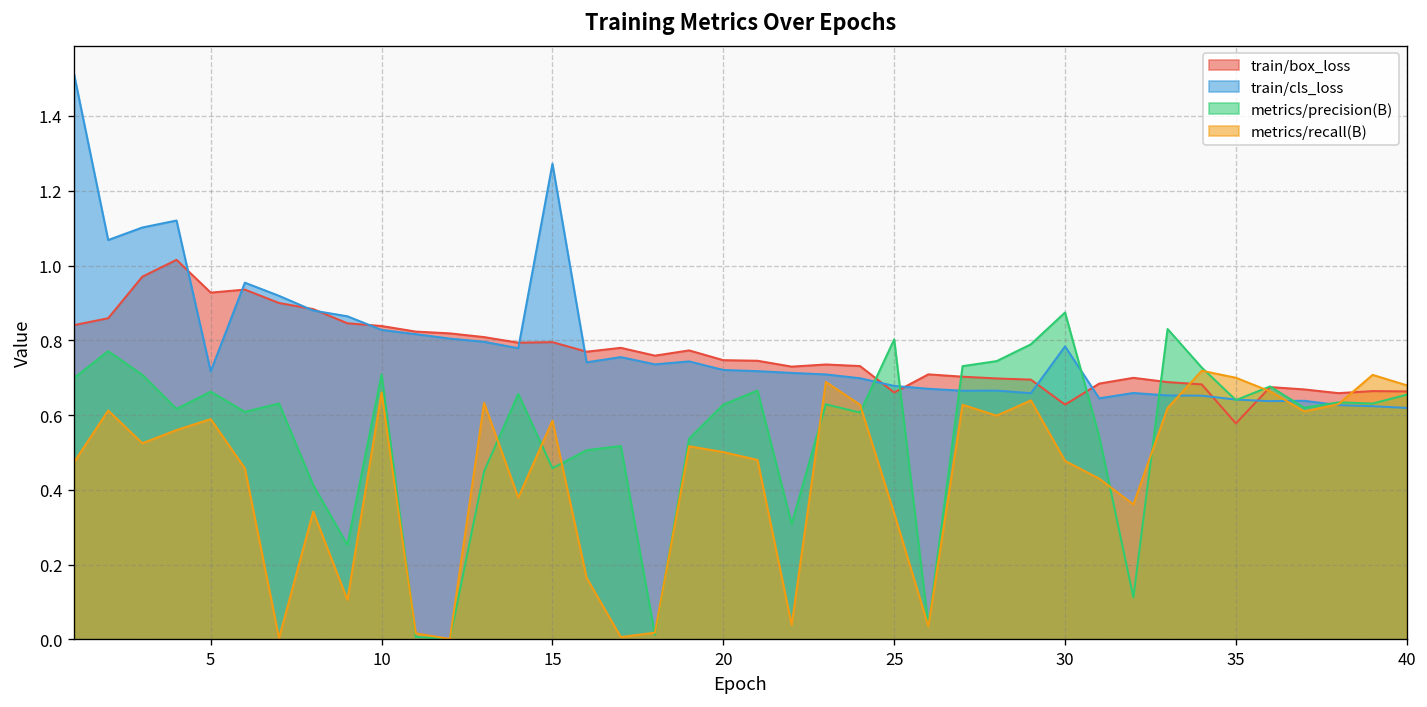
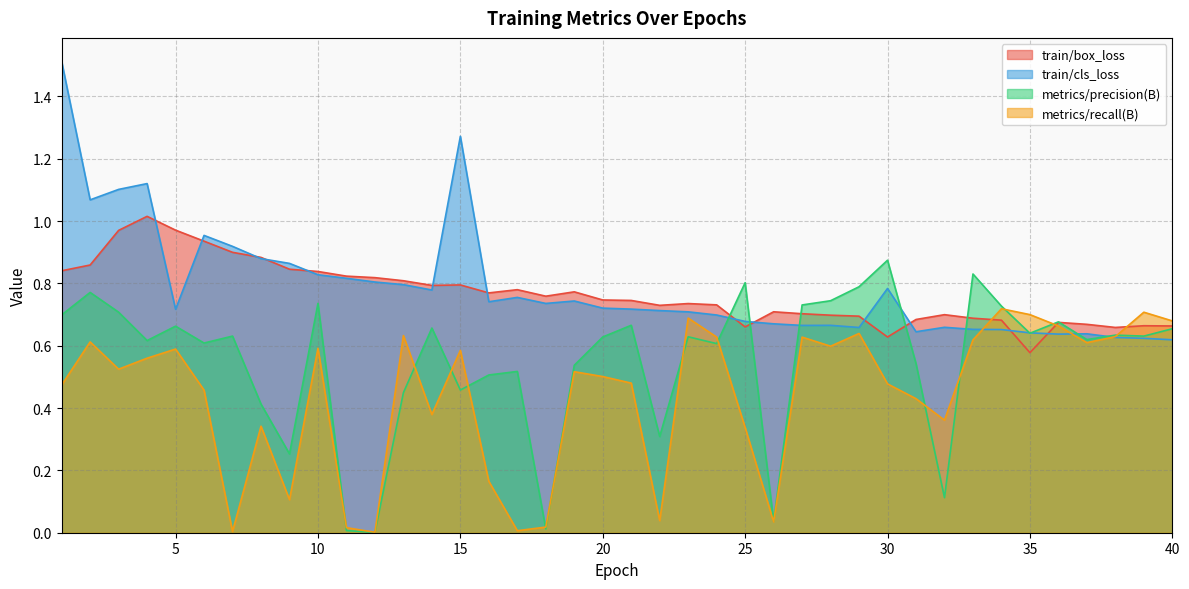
train/box_loss, 5: 0.93 -> 0.97
metrics/precision(B), 10: 0.71 -> 0.74
metrics/recall(B), 10: 0.66 -> 0.59
